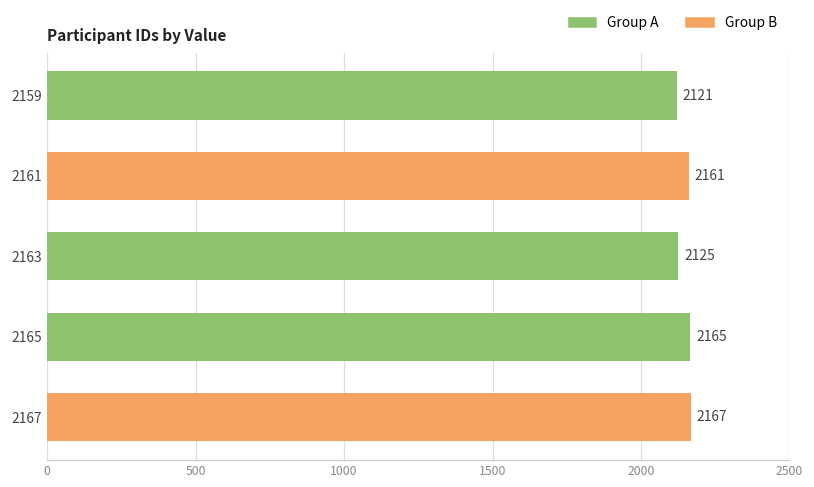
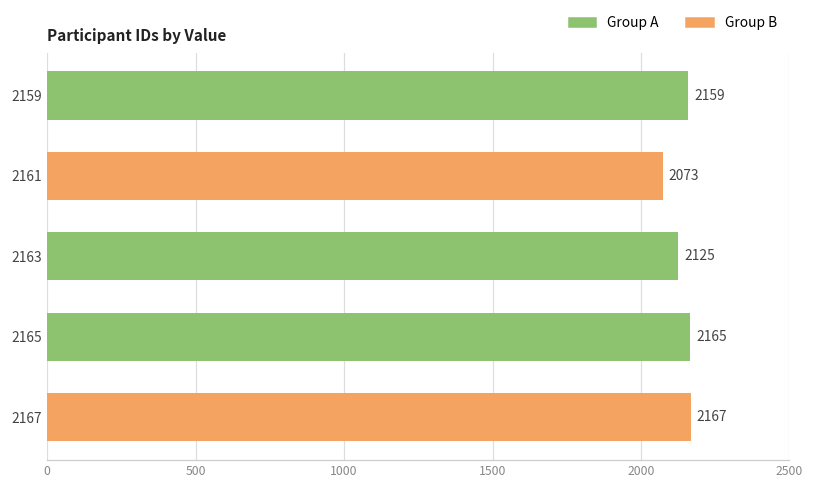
2159: 2121 -> 2159
2161: 2161 -> 2073
